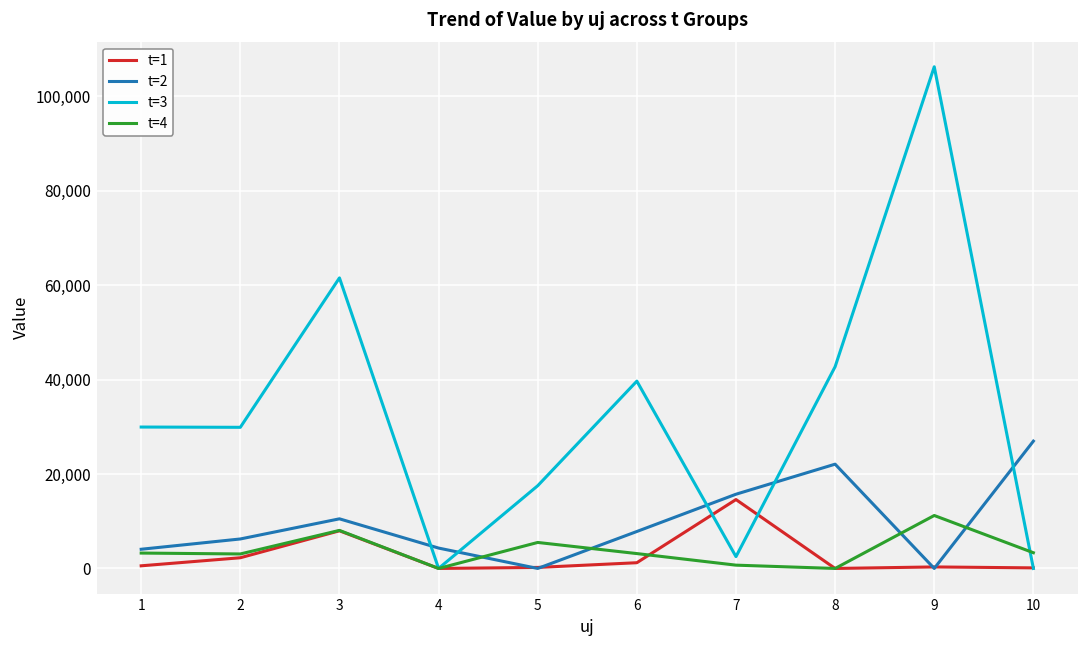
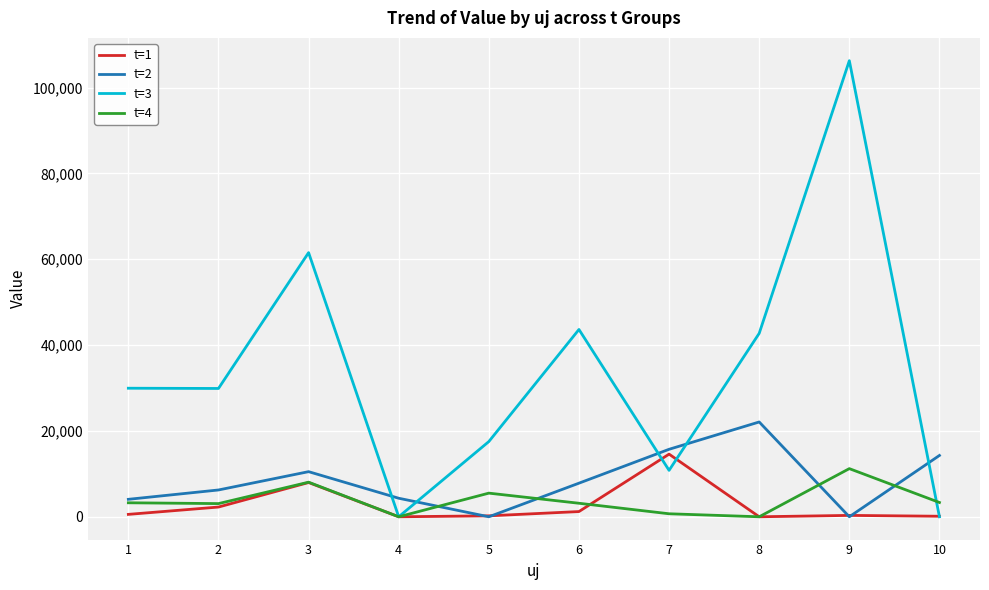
t=3, 6: 40,000 -> 44,000
t=3, 7: 3,000 -> 11,000
t=2, 10: 27,000 -> 14,000
